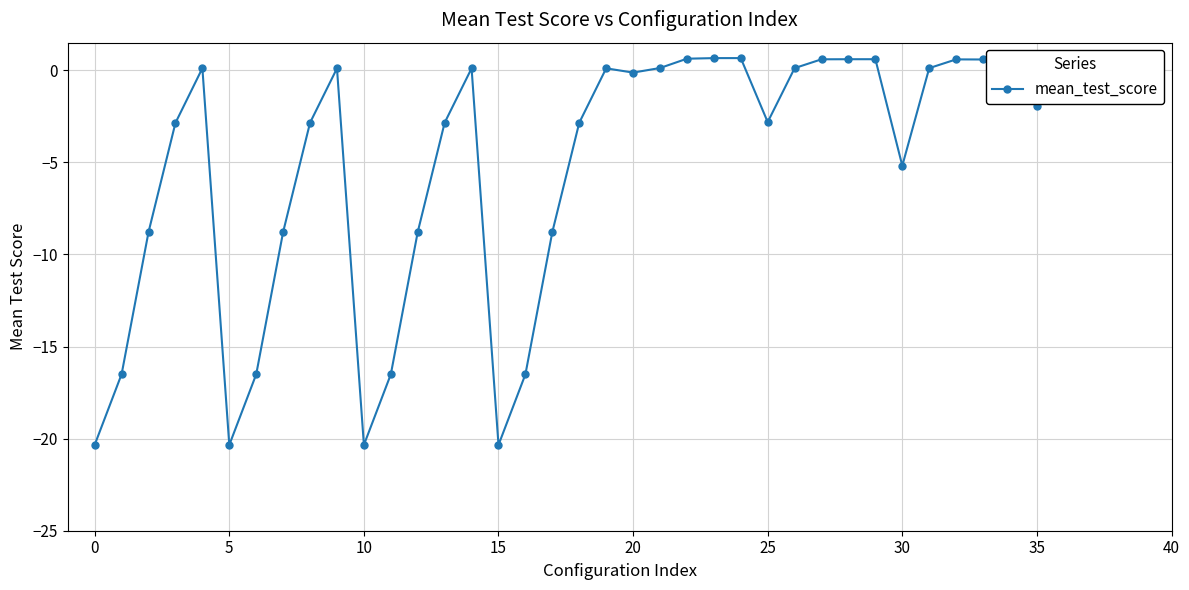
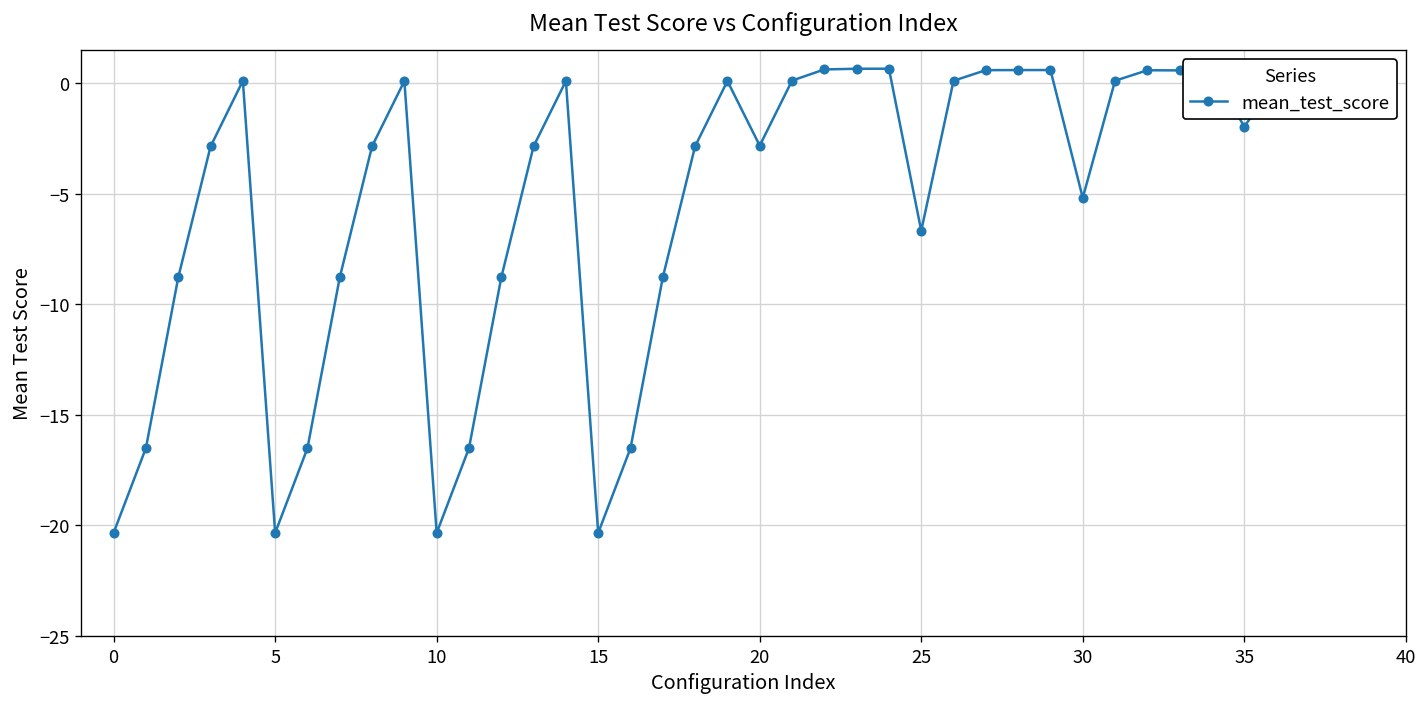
20: -0.1 -> -2.8
25: -2.8 -> -6.7
